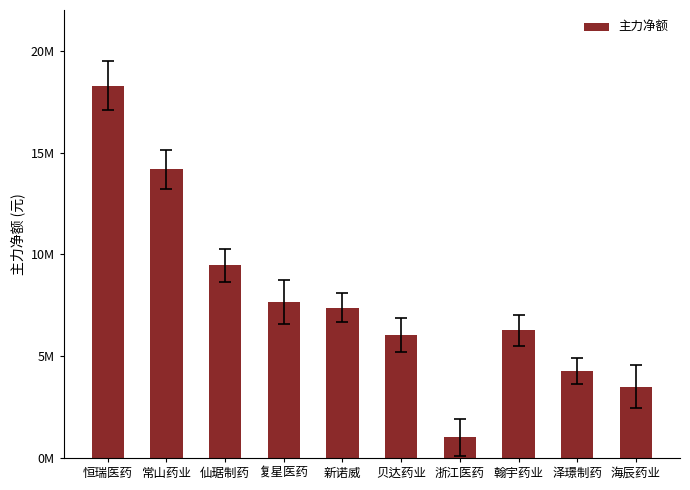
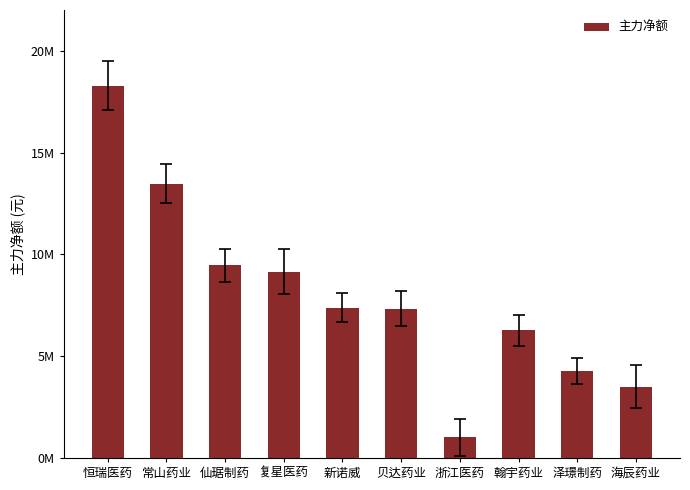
主力净额, 常山药业: 14200000 -> 13500000
主力净额, 复星医药: 7700000 -> 9100000
主力净额, 贝达药业: 6000000 -> 7300000
